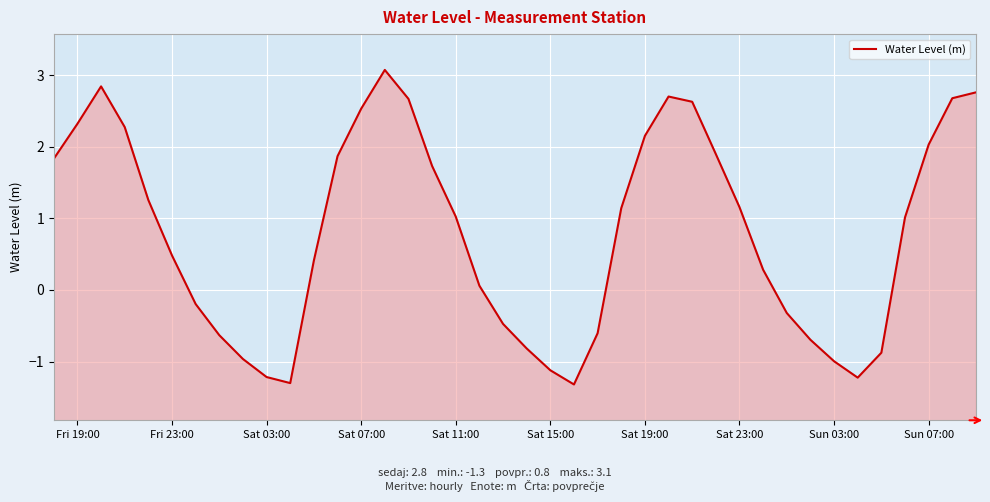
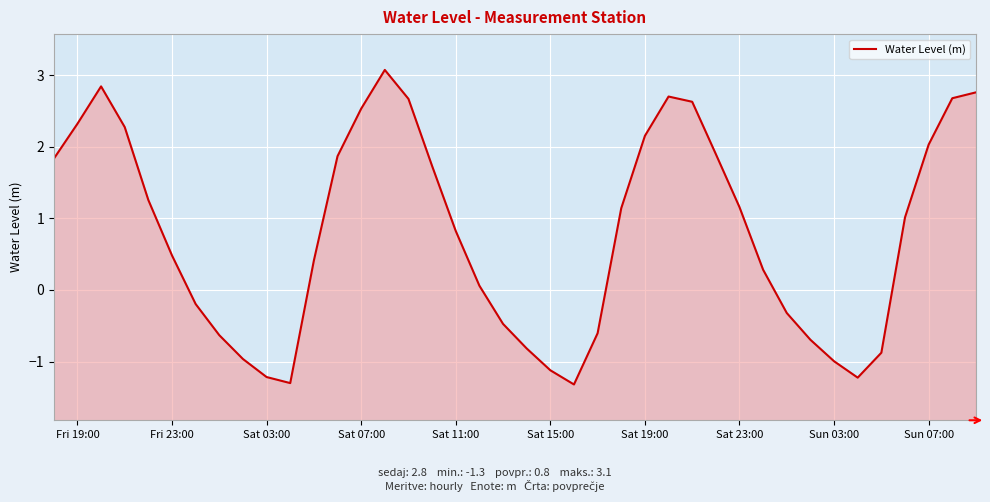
Sat 11:00: 1.0 -> 0.8
